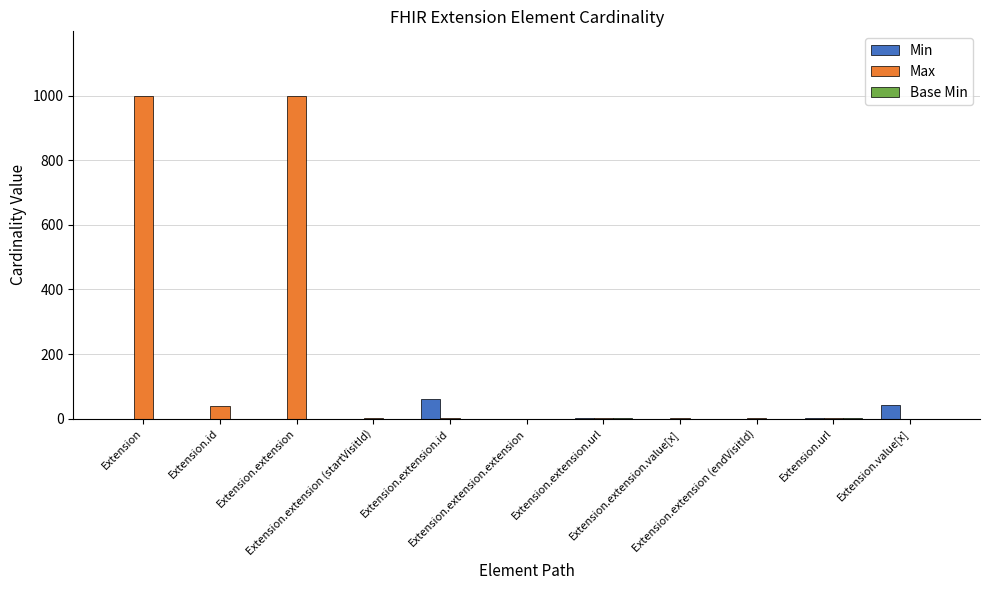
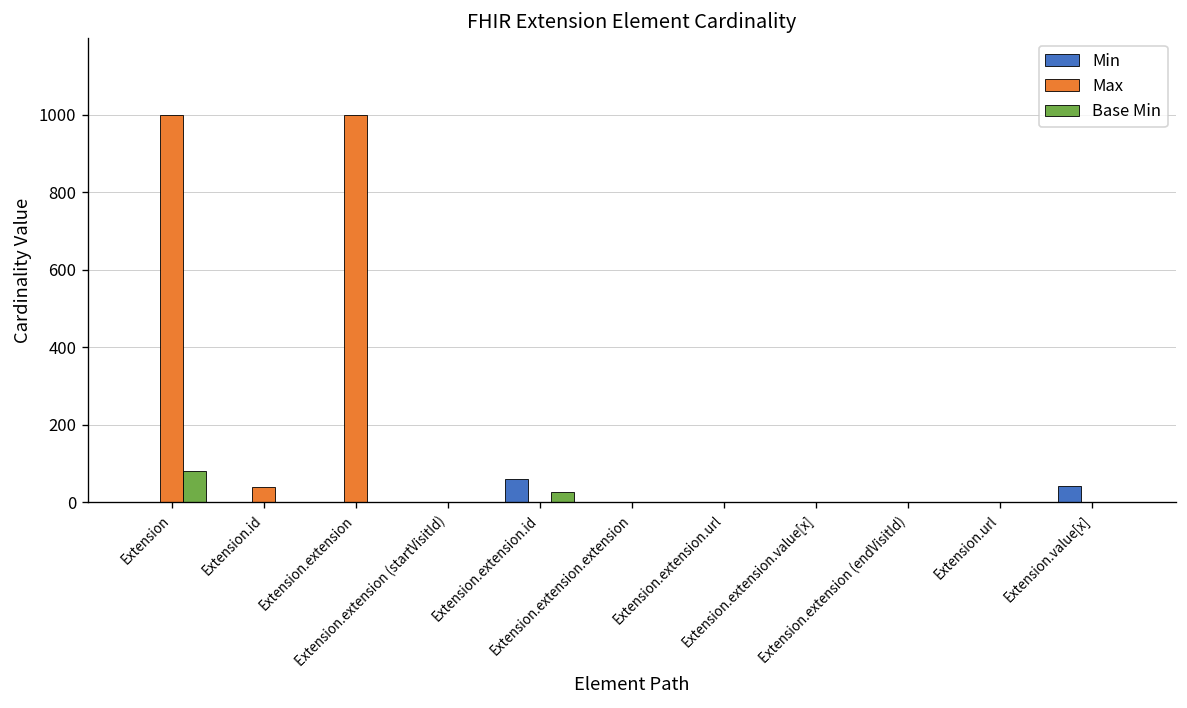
Base Min, Extension: 0 -> 80
Base Min, Extension.extension.id: 0 -> 30
